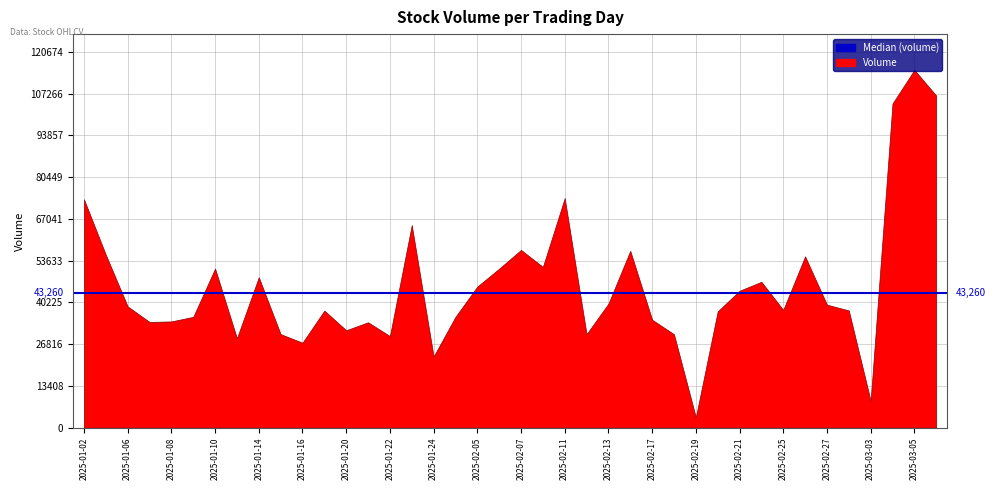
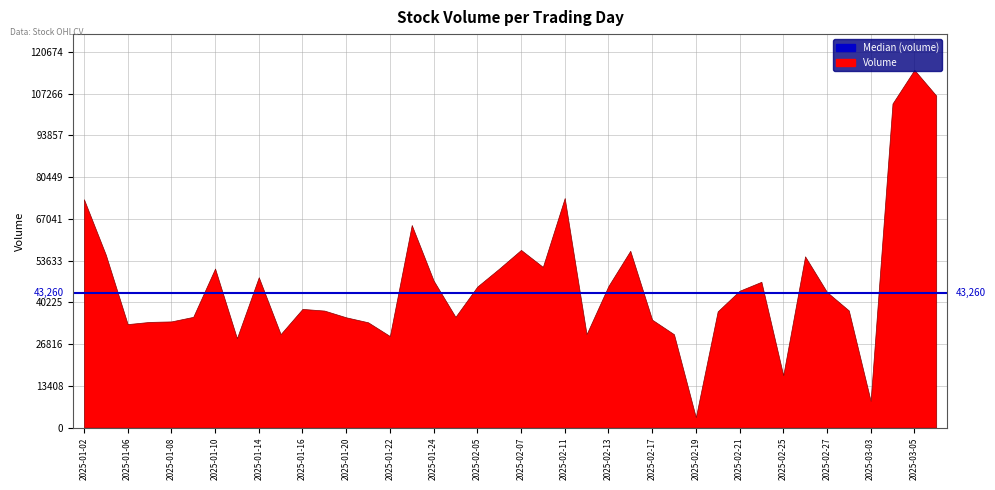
2025-01-06: 39000 -> 33000
2025-01-16: 27000 -> 38000
2025-01-20: 31000 -> 35000
2025-01-24: 23000 -> 47000
2025-02-13: 40000 -> 46000
2025-02-25: 38000 -> 17000
2025-02-27: 40000 -> 44000
